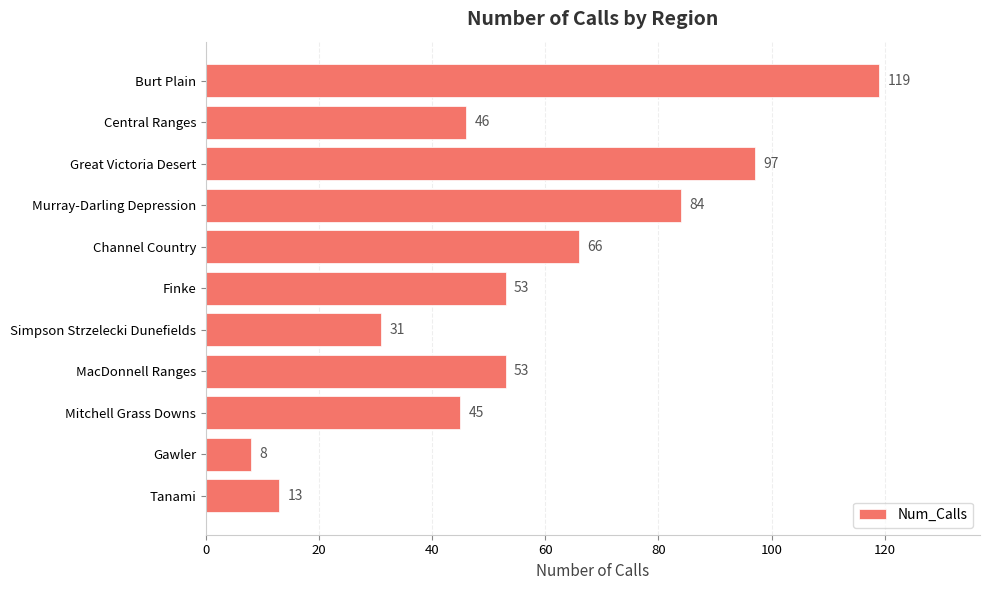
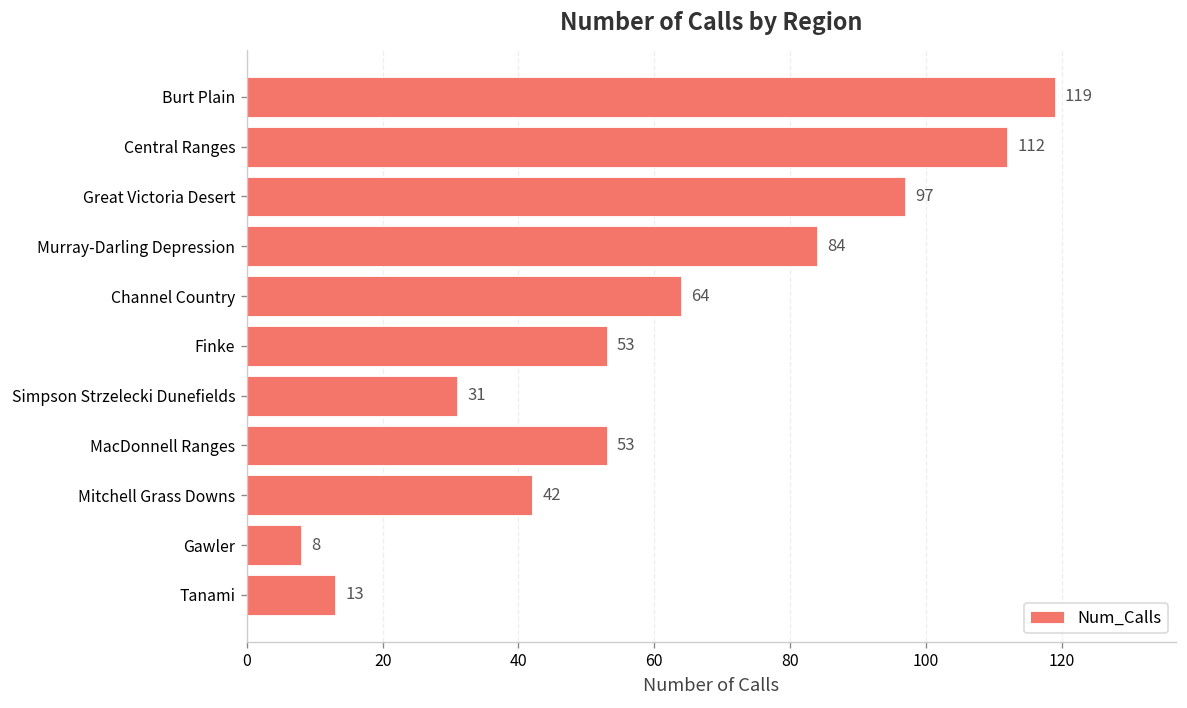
Central Ranges: 46 -> 112
Channel Country: 66 -> 64
Mitchell Grass Downs: 45 -> 42
